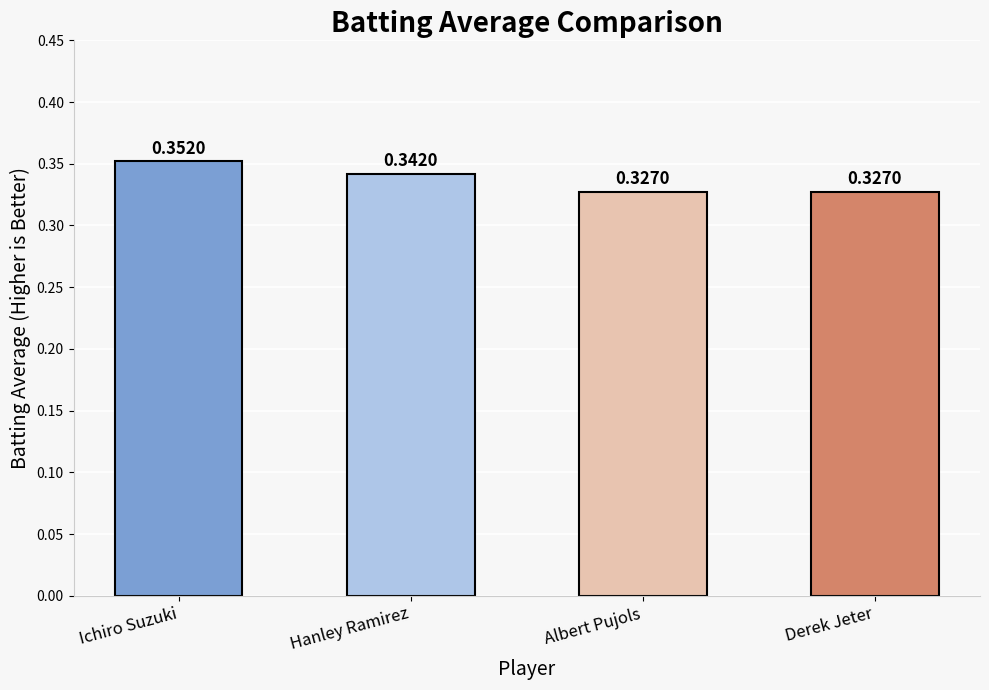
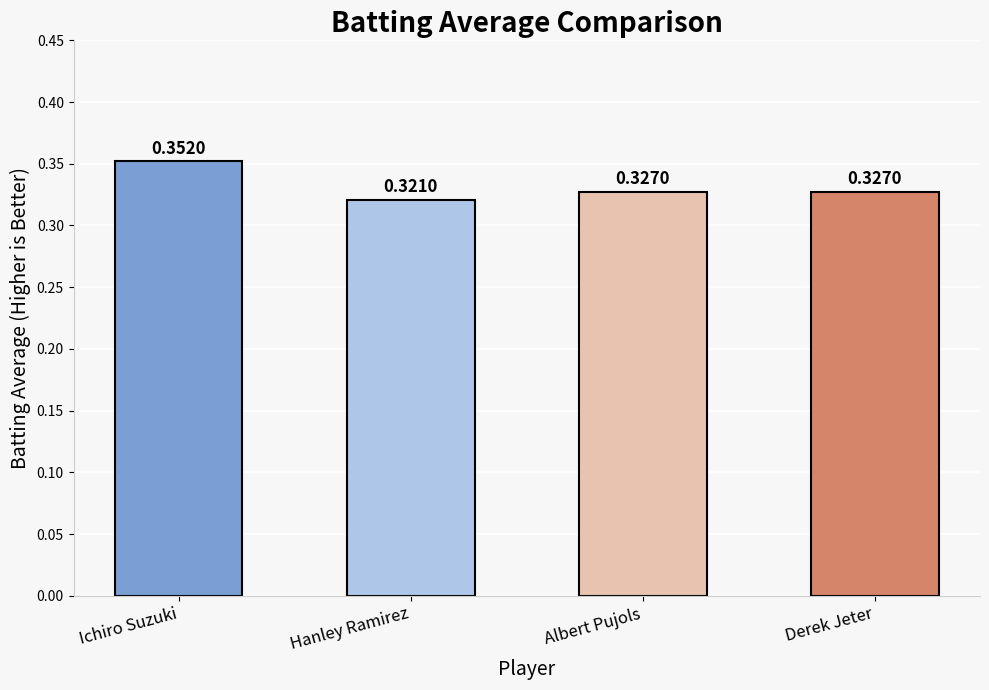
Hanley Ramirez: 0.3420 -> 0.3210
